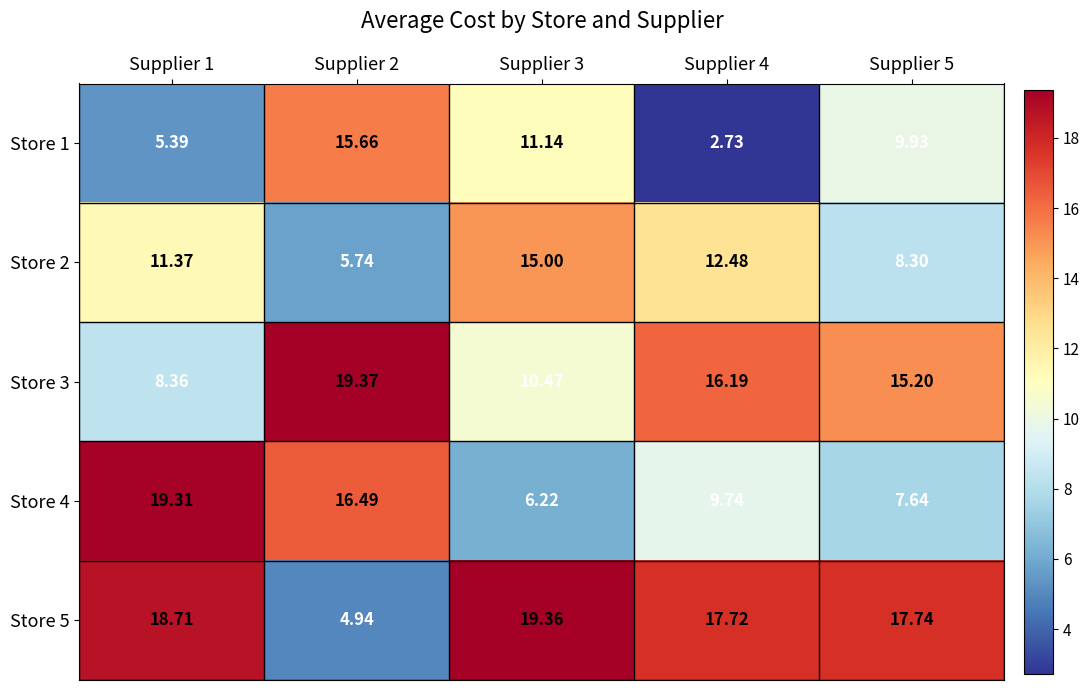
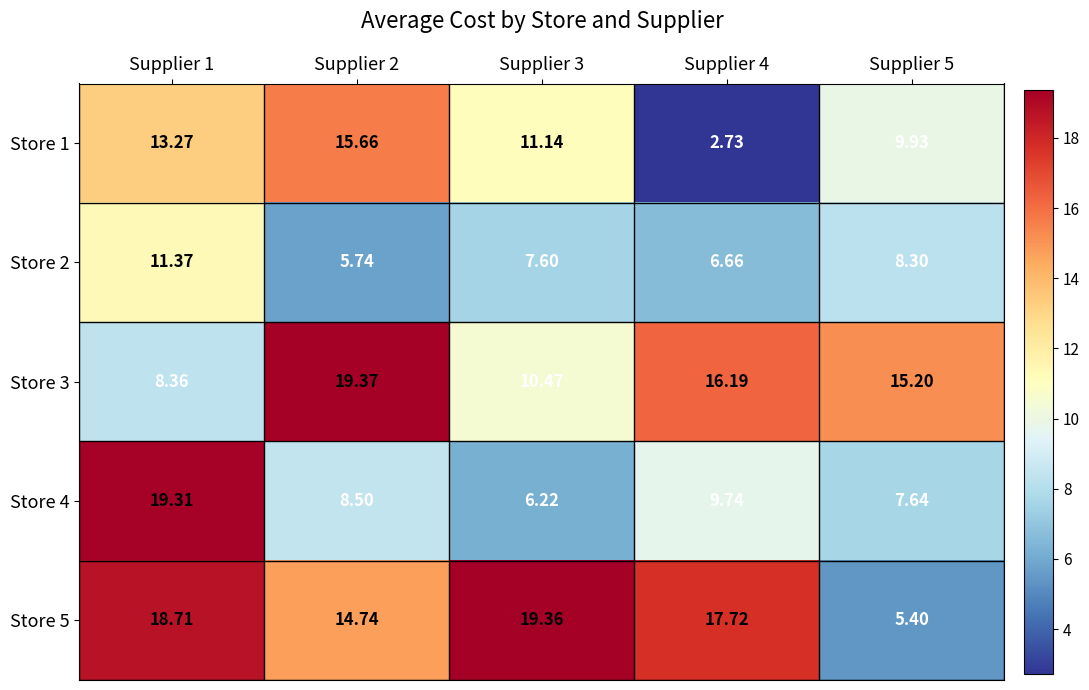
Store 1, Supplier 1: 5.39 -> 13.27
Store 2, Supplier 3: 15.00 -> 7.60
Store 2, Supplier 4: 12.48 -> 6.66
Store 4, Supplier 2: 16.49 -> 8.50
Store 5, Supplier 2: 4.94 -> 14.74
Store 5, Supplier 5: 17.74 -> 5.40
